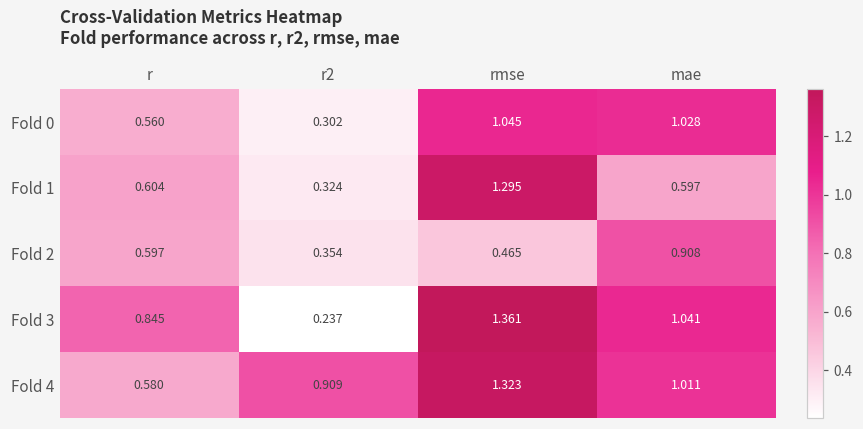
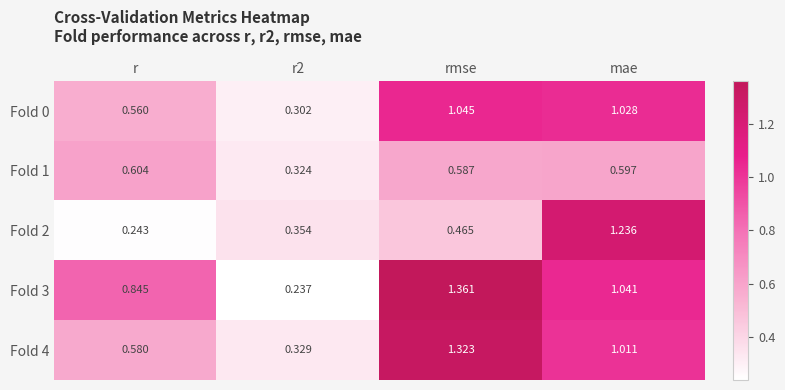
Fold 1, rmse: 1.295 -> 0.587
Fold 2, r: 0.597 -> 0.243
Fold 2, mae: 0.908 -> 1.236
Fold 4, r2: 0.909 -> 0.329
